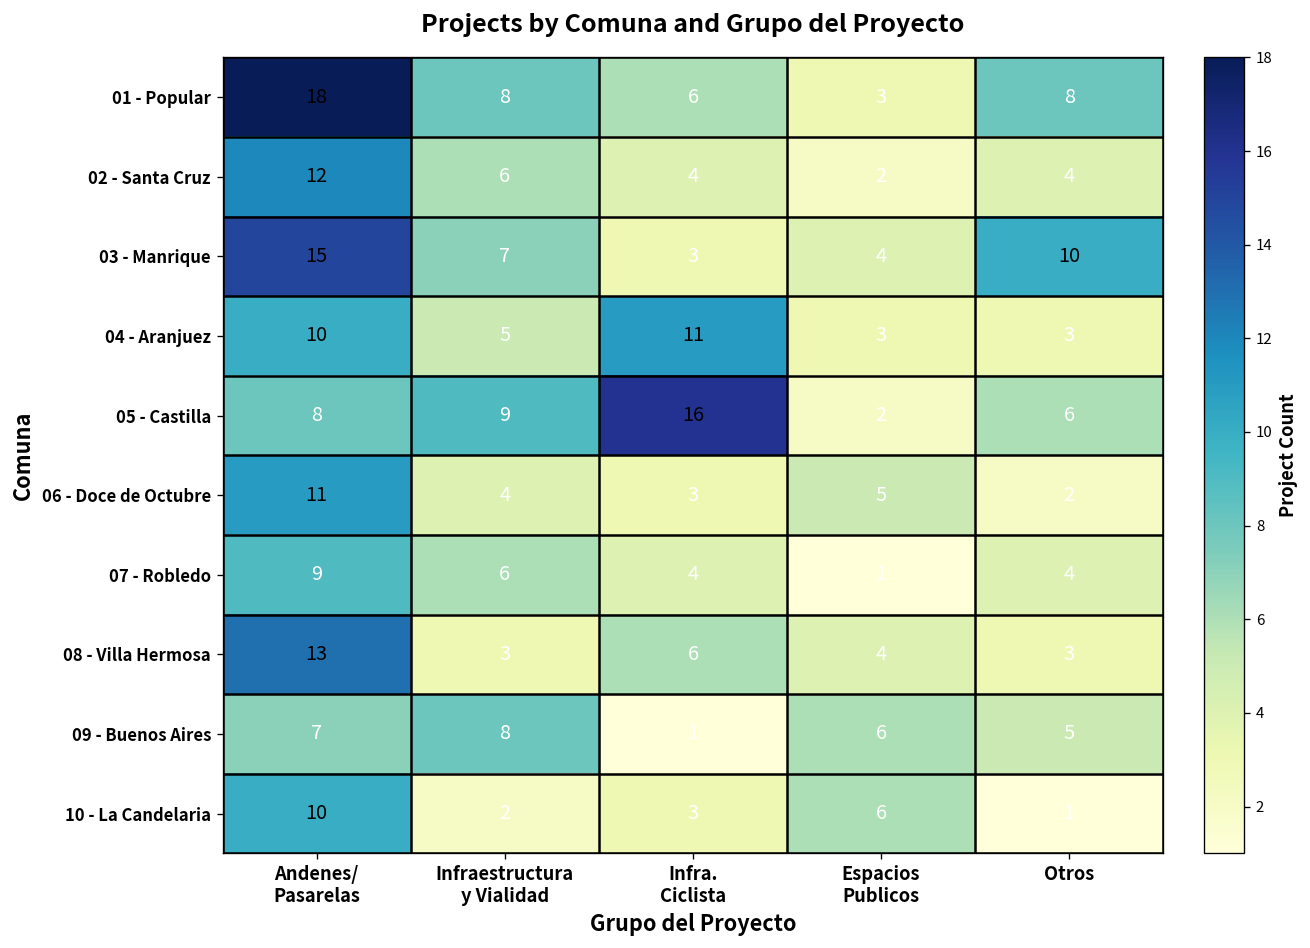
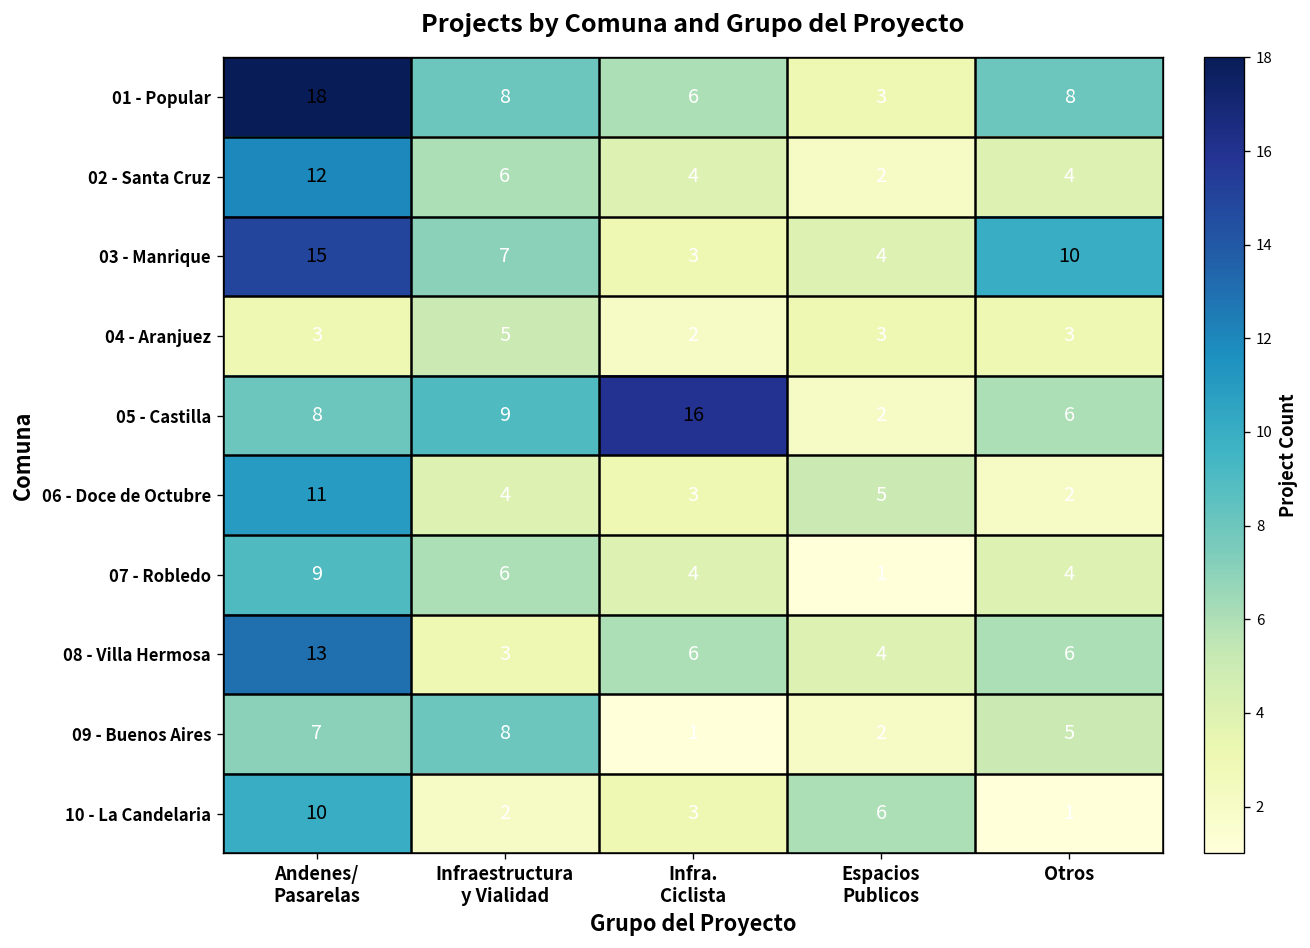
04 - Aranjuez, Andenes/ Pasarelas: 10 -> 3
04 - Aranjuez, Infra. Ciclista: 11 -> 2
08 - Villa Hermosa, Otros: 3 -> 6
09 - Buenos Aires, Espacios Publicos: 6 -> 2
